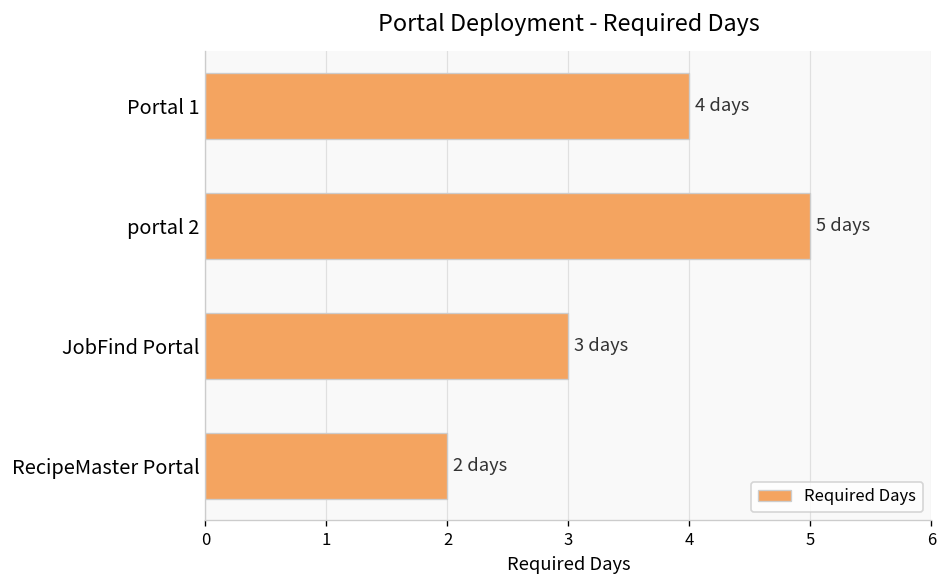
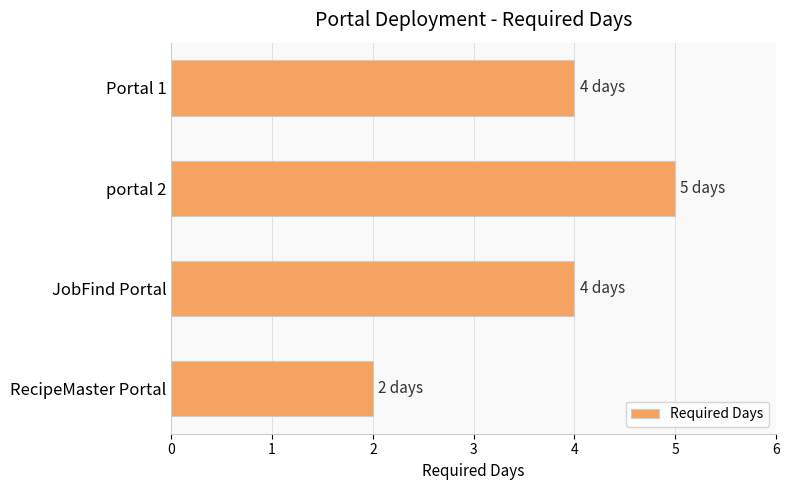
JobFind Portal: 3 -> 4
